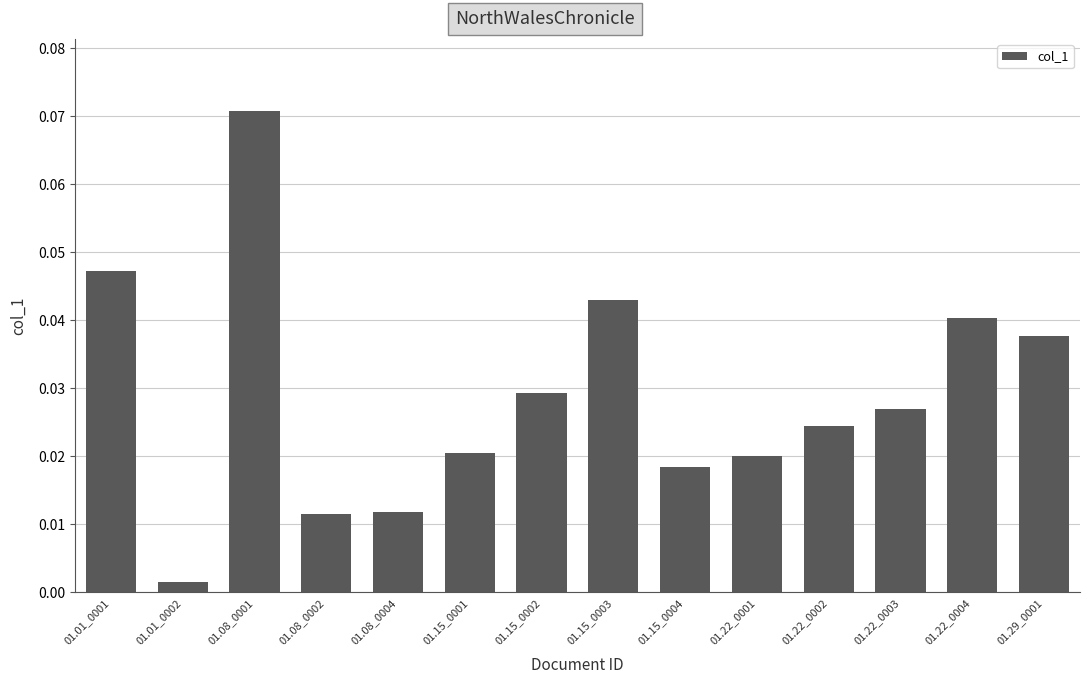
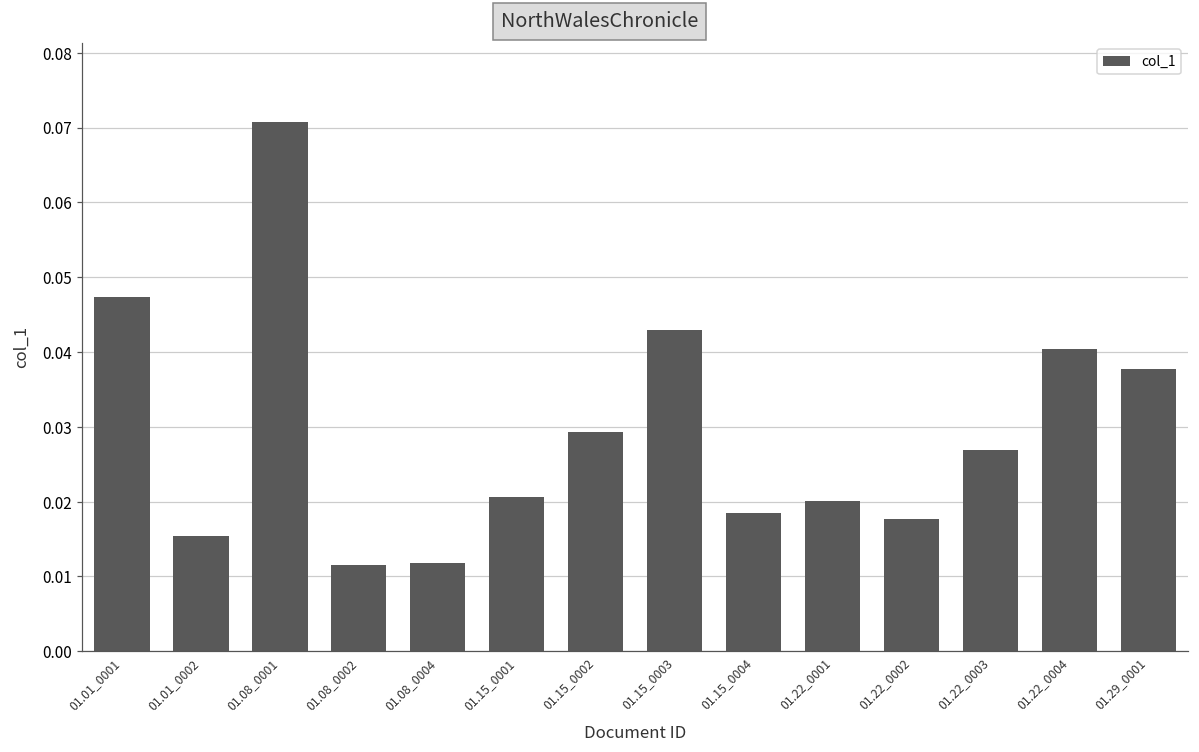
01.01_0002: 0.002 -> 0.015
01.22_0002: 0.024 -> 0.018
